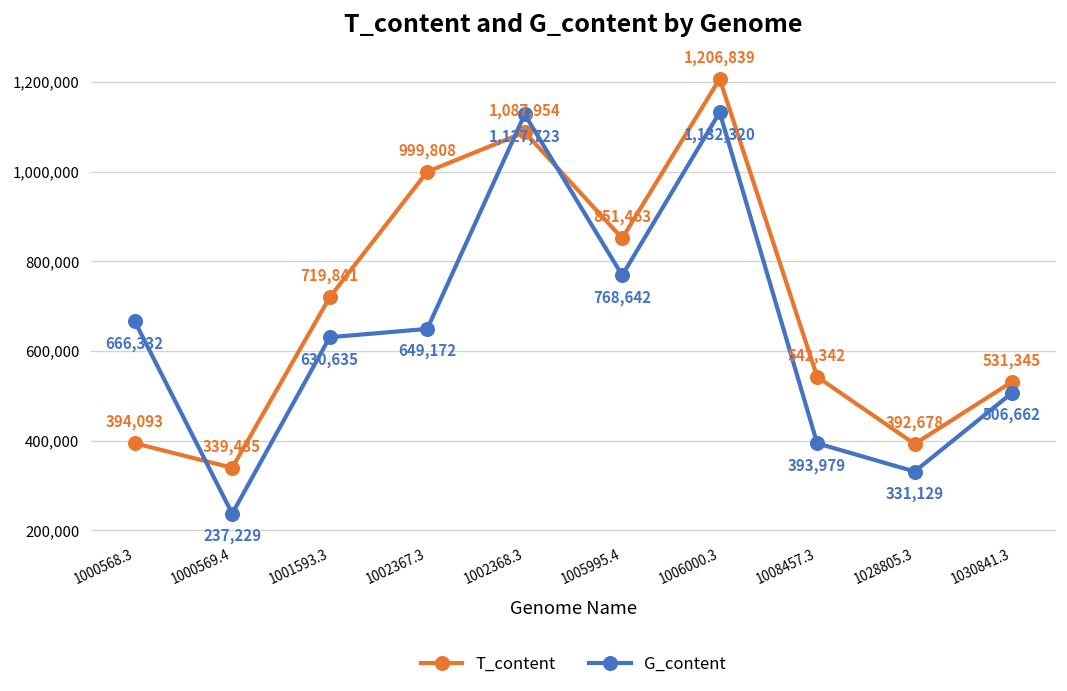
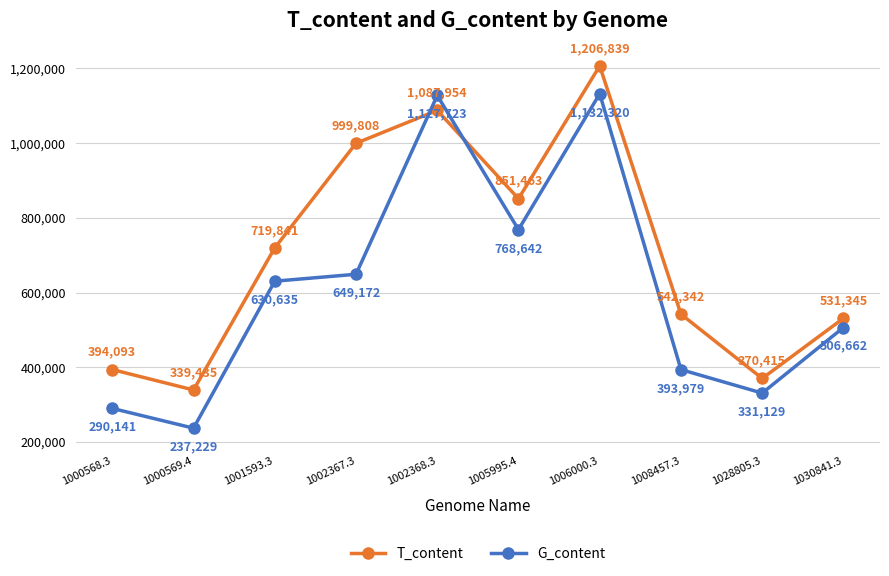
G_content, 1000568.3: 666,332 -> 290,141
T_content, 1028805.3: 392,678 -> 370,415
